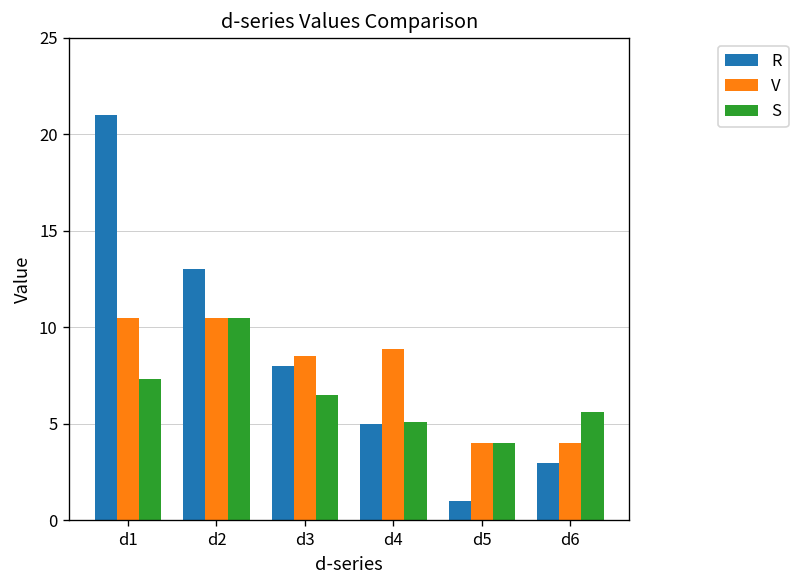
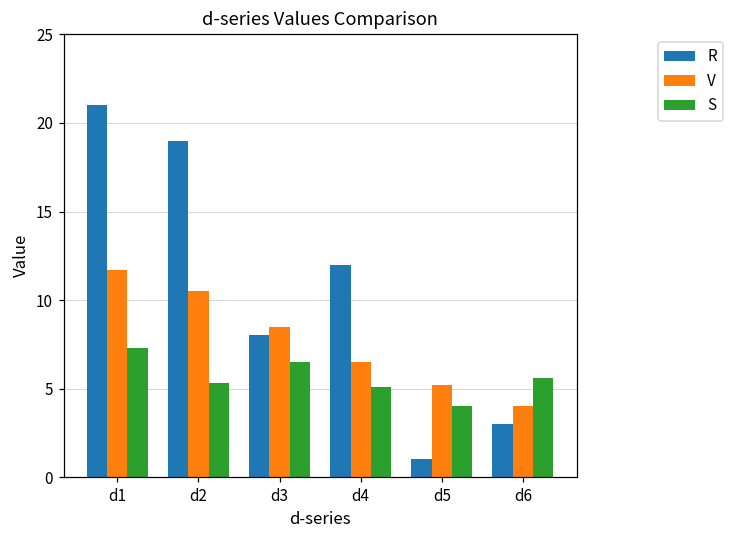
V, d1: 10.5 -> 11.7
R, d2: 13 -> 19
S, d2: 10.5 -> 5.3
R, d4: 5 -> 12
V, d4: 8.9 -> 6.5
V, d5: 4.0 -> 5.2
